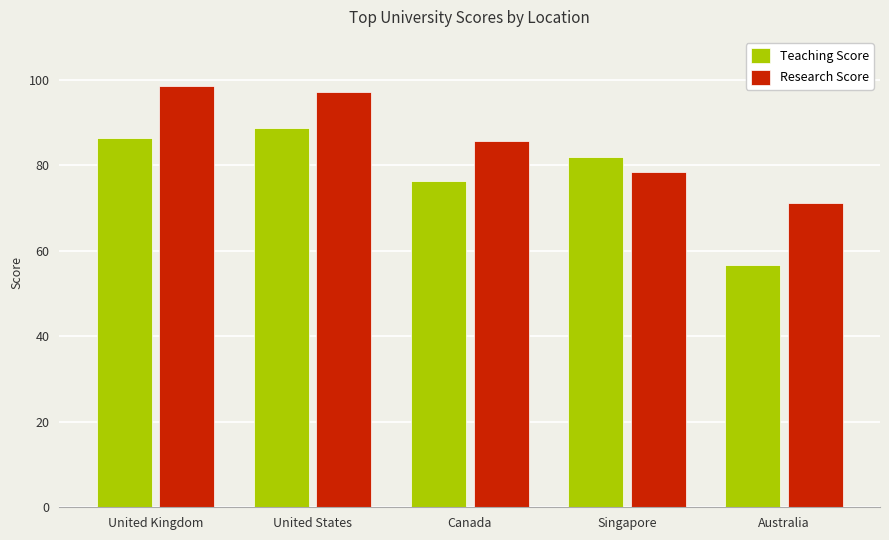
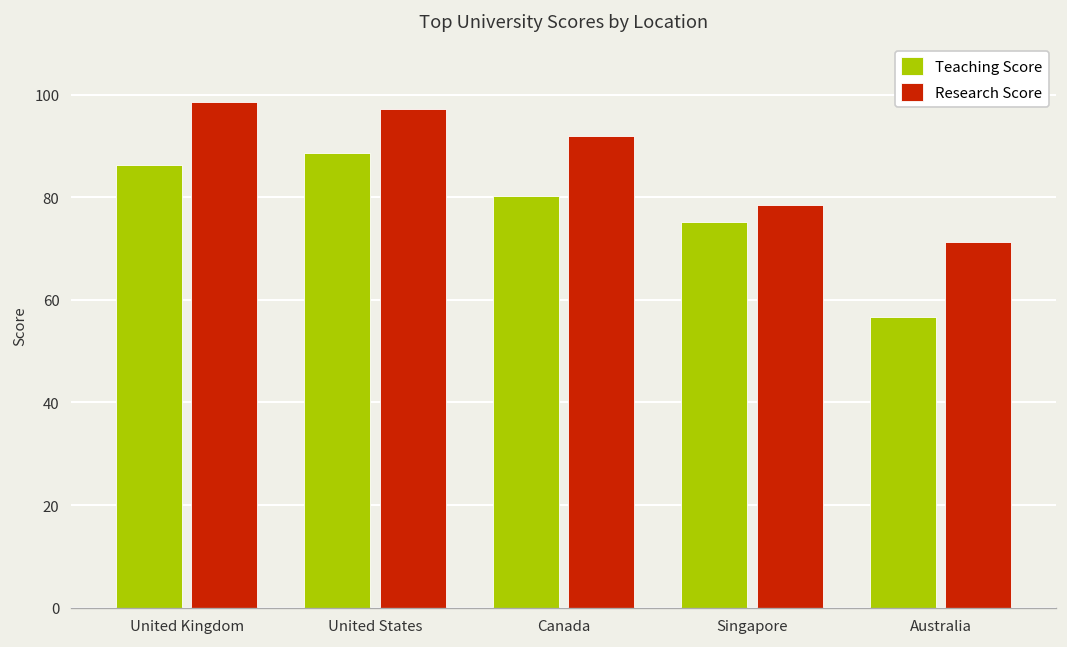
Teaching Score, Canada: 76 -> 80
Research Score, Canada: 86 -> 92
Teaching Score, Singapore: 82 -> 75
